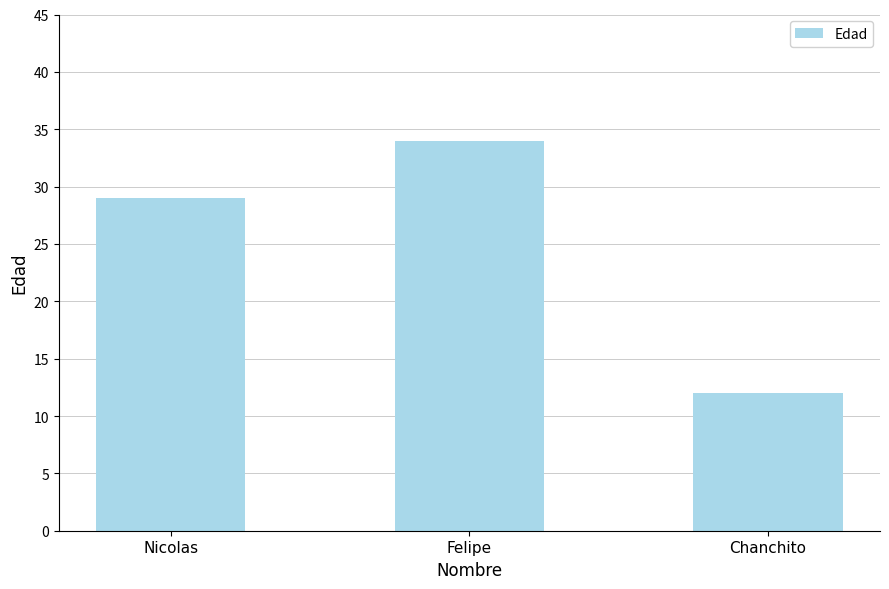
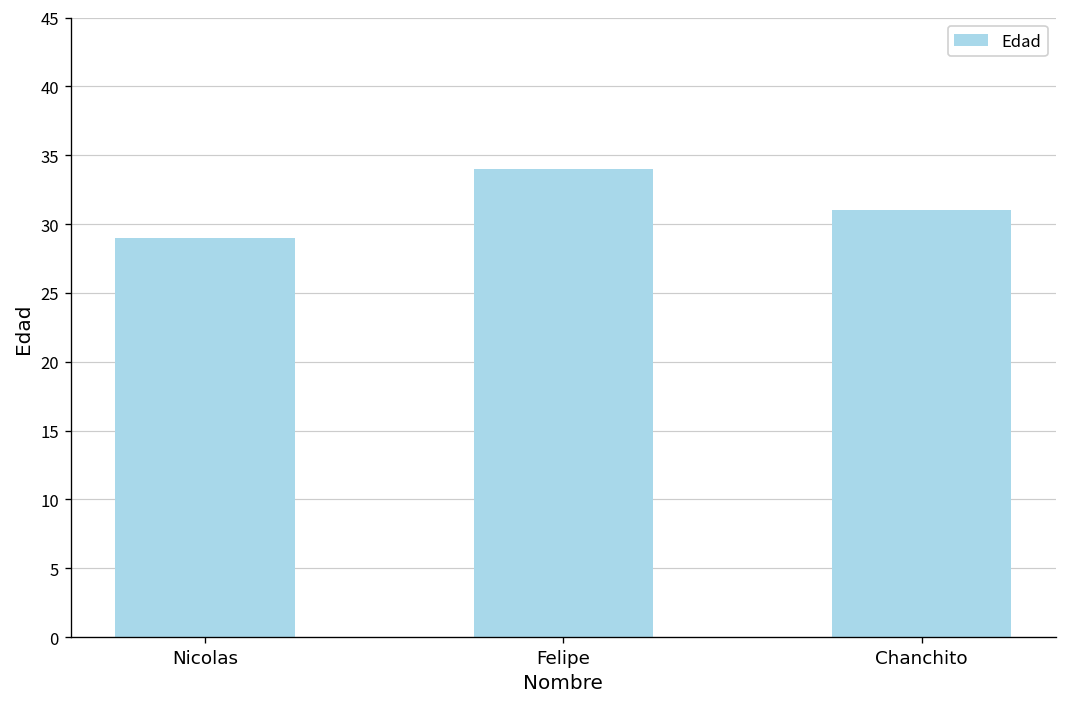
Chanchito: 12 -> 31
